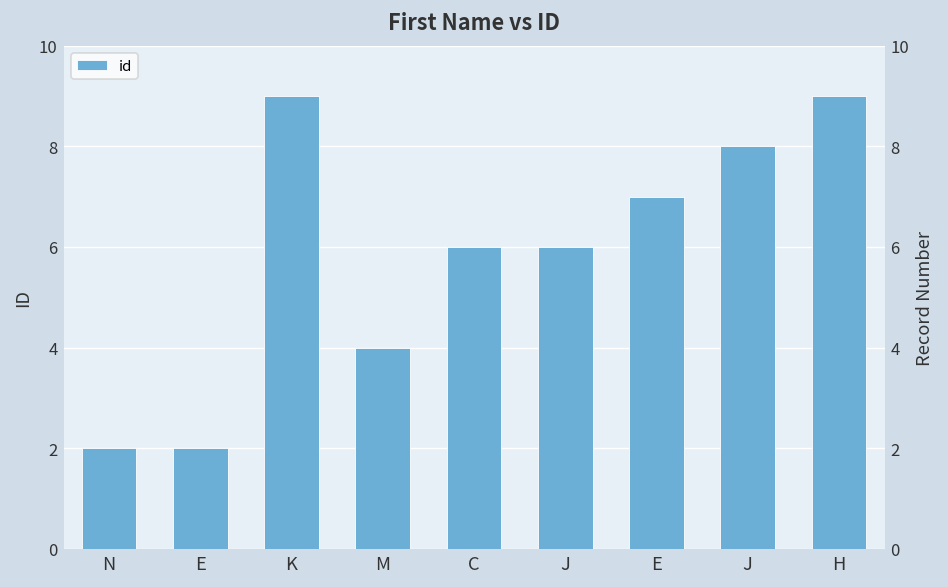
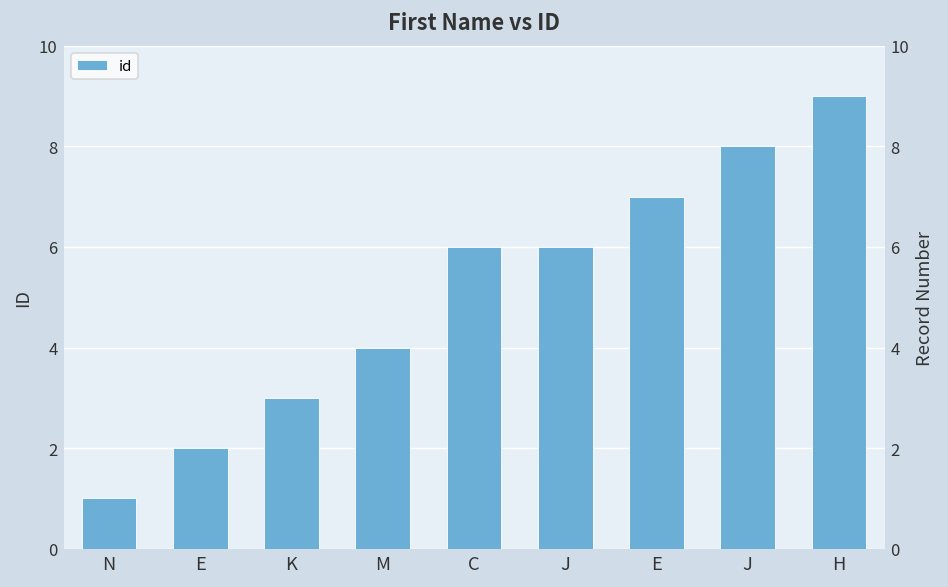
N: 2 -> 1
K: 9 -> 3
